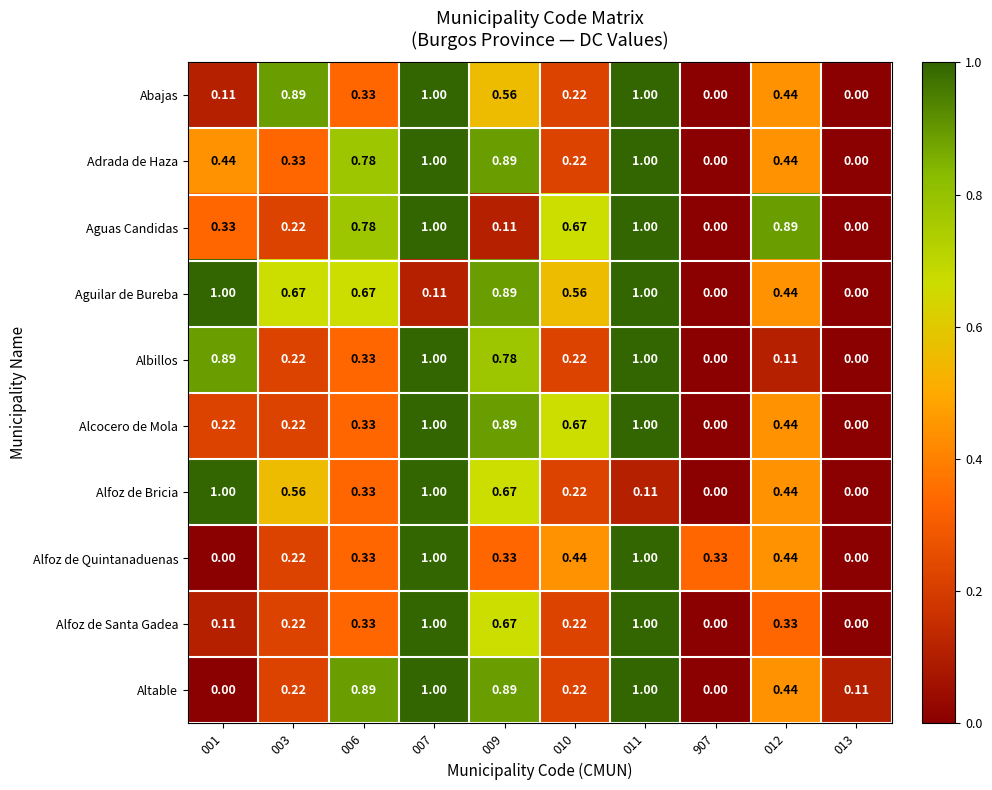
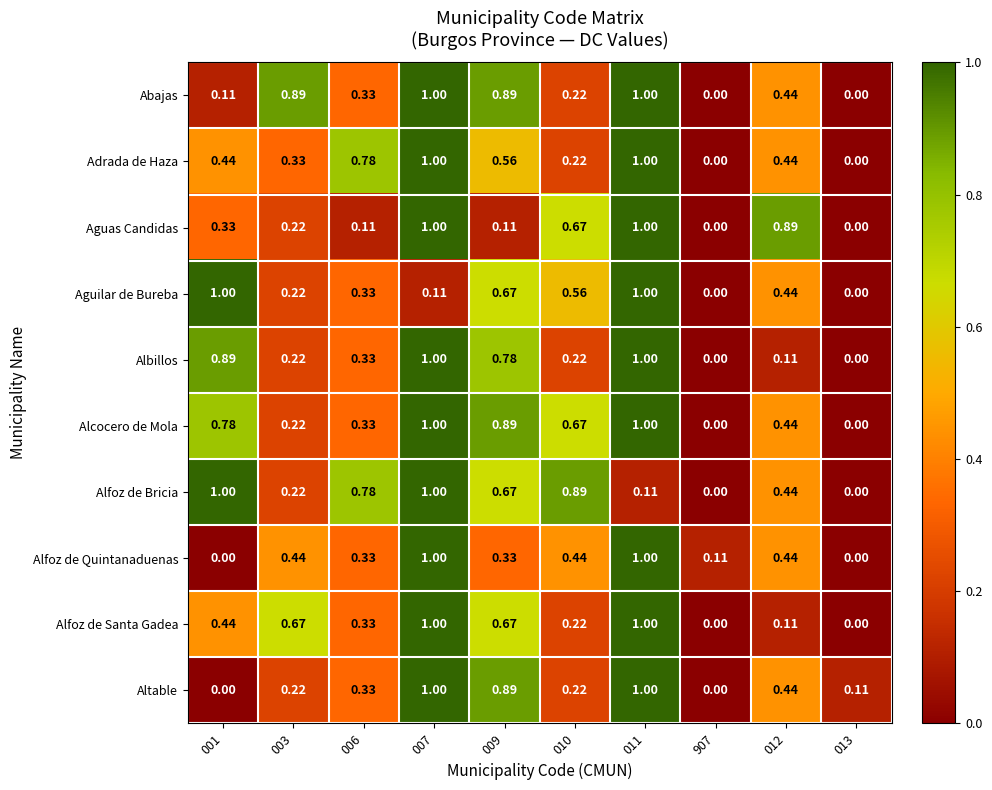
Abajas, 009: 0.56 -> 0.89
Adrada de Haza, 009: 0.89 -> 0.56
Aguas Candidas, 006: 0.78 -> 0.11
Aguilar de Bureba, 003: 0.67 -> 0.22
Aguilar de Bureba, 006: 0.67 -> 0.33
Aguilar de Bureba, 009: 0.89 -> 0.67
Alcocero de Mola, 001: 0.22 -> 0.78
Alfoz de Bricia, 003: 0.56 -> 0.22
Alfoz de Bricia, 006: 0.33 -> 0.78
Alfoz de Bricia, 010: 0.22 -> 0.89
Alfoz de Quintanaduenas, 003: 0.22 -> 0.44
Alfoz de Quintanaduenas, 907: 0.33 -> 0.11
Alfoz de Santa Gadea, 001: 0.11 -> 0.44
Alfoz de Santa Gadea, 003: 0.22 -> 0.67
Alfoz de Santa Gadea, 012: 0.33 -> 0.11
Altable, 006: 0.89 -> 0.33
